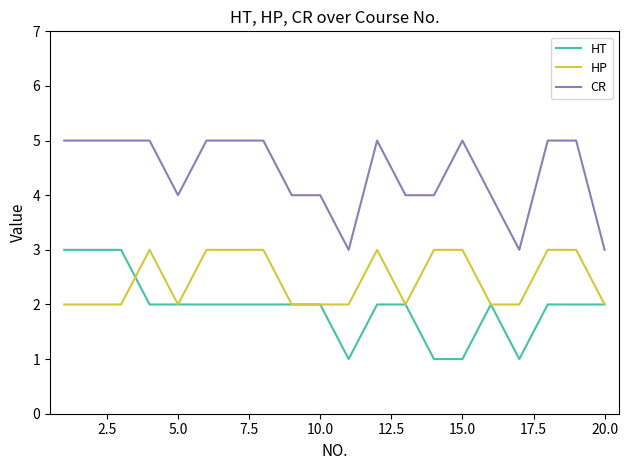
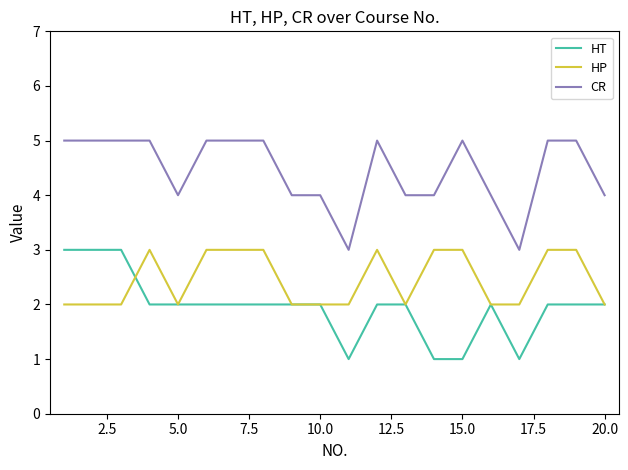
CR, 20.0: 3 -> 4
